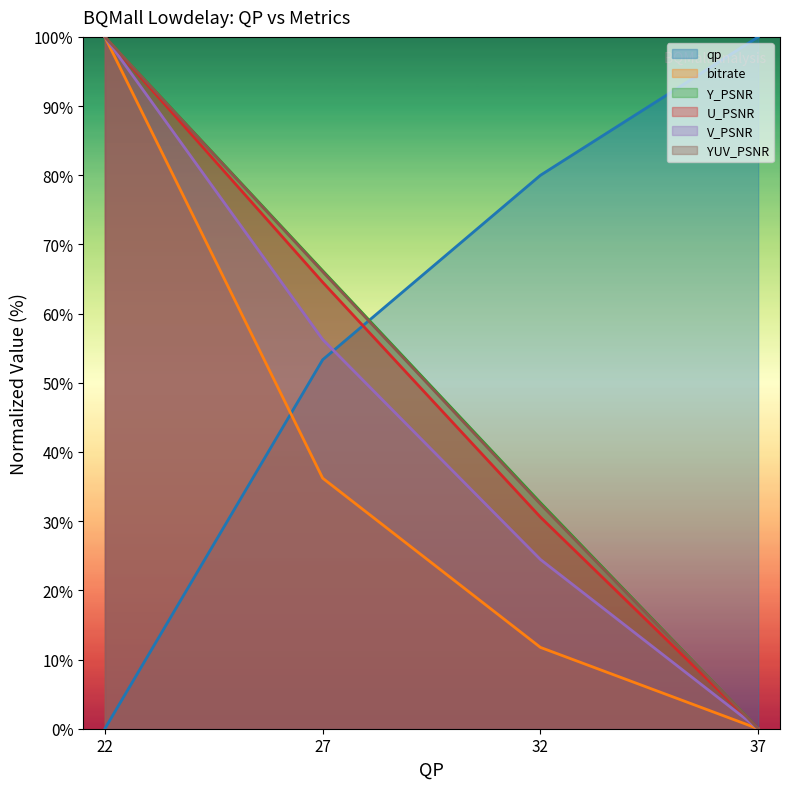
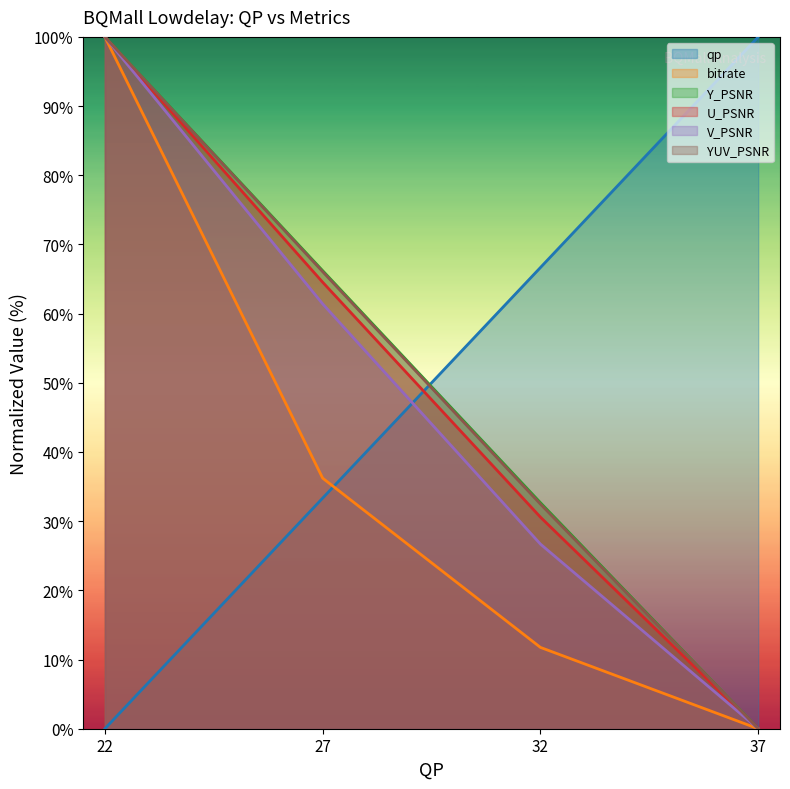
qp, 27: 53% -> 33%
V_PSNR, 27: 56% -> 61%
qp, 32: 80% -> 67%
V_PSNR, 32: 24% -> 27%
